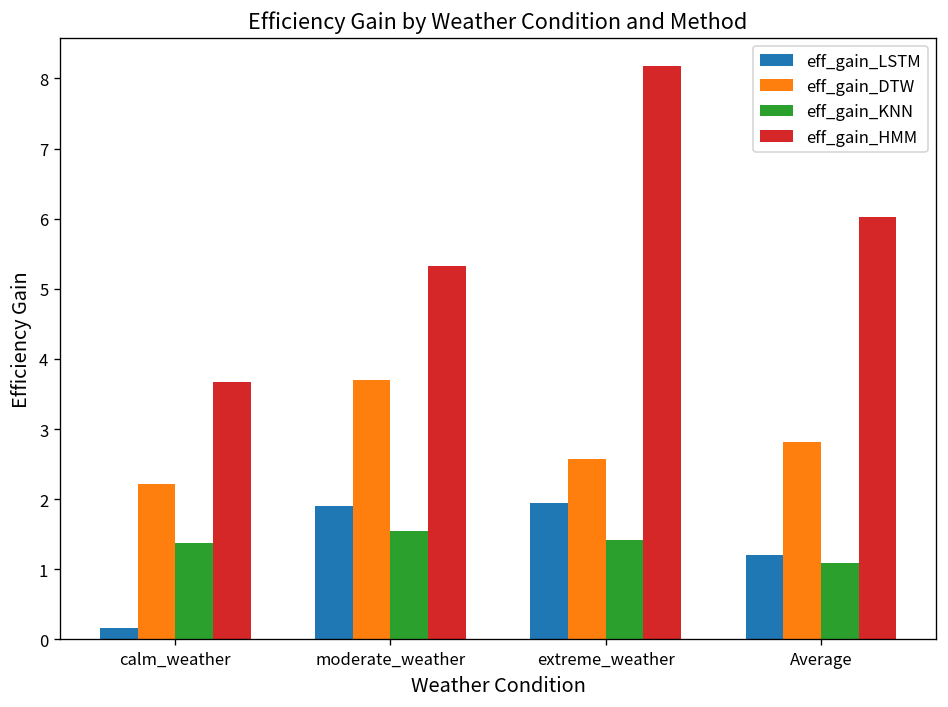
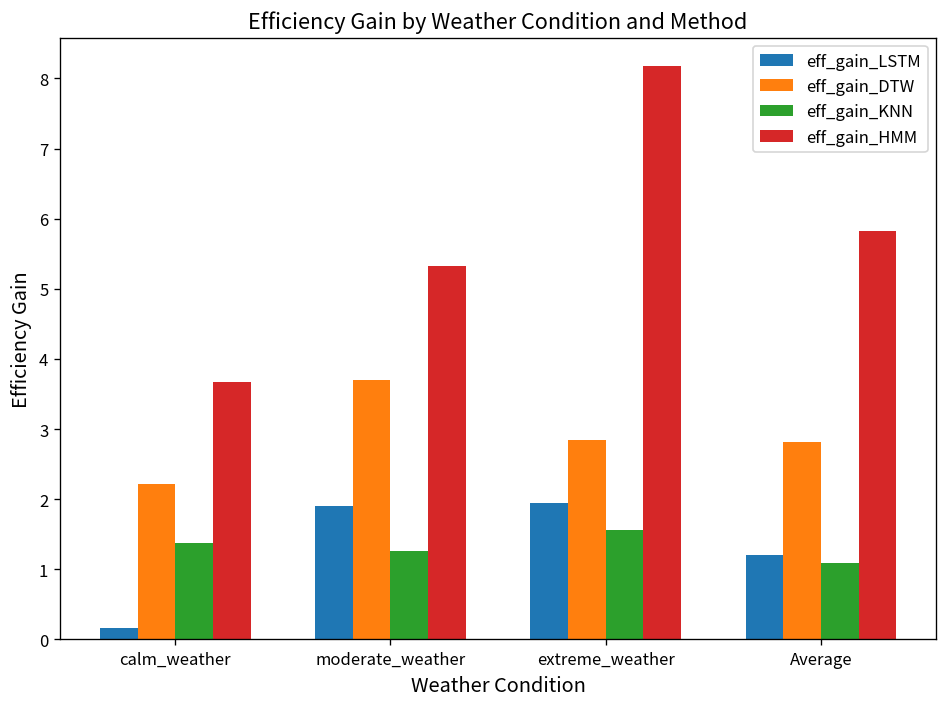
eff_gain_KNN, moderate_weather: 1.5 -> 1.3
eff_gain_DTW, extreme_weather: 2.6 -> 2.8
eff_gain_KNN, extreme_weather: 1.4 -> 1.6
eff_gain_HMM, Average: 6.0 -> 5.8
